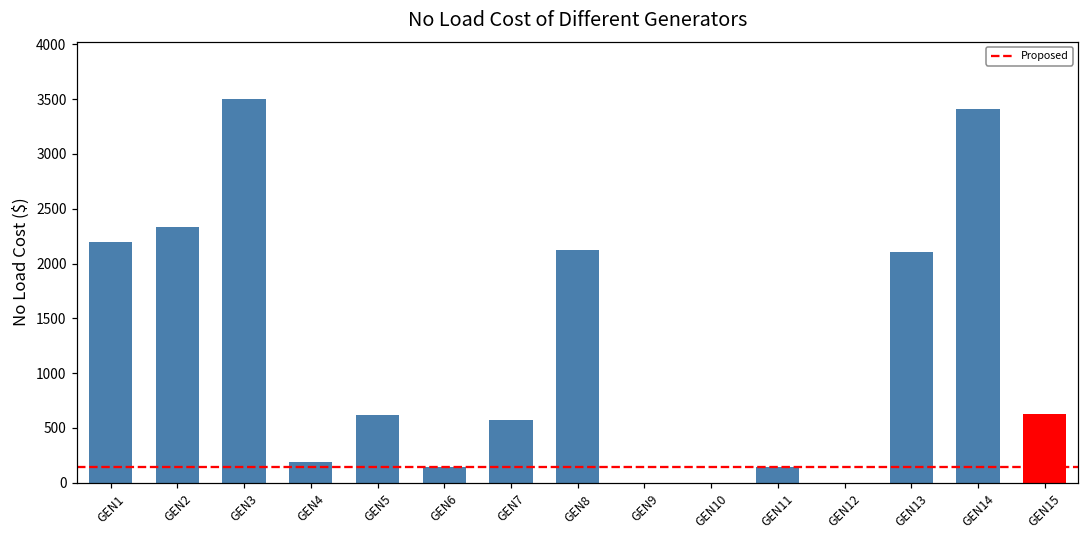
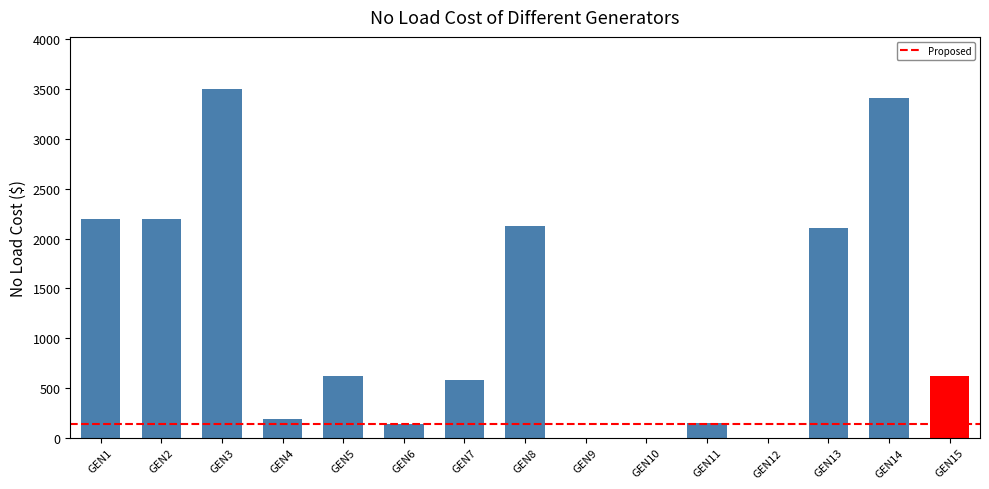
GEN2: 2300 -> 2200
